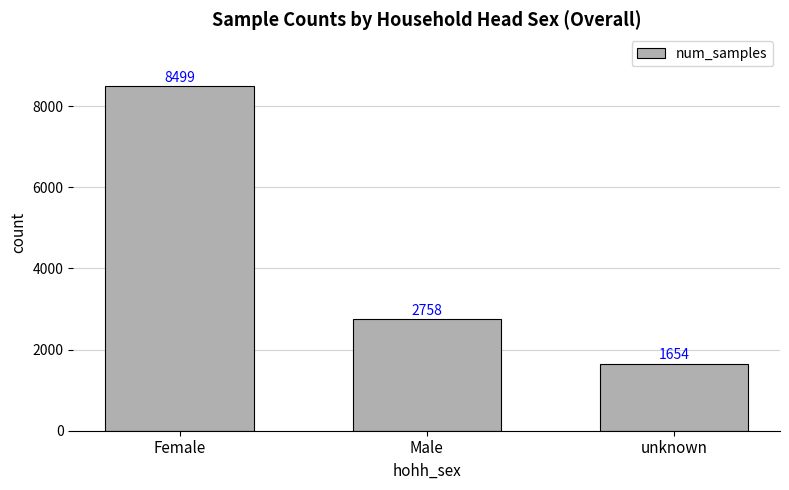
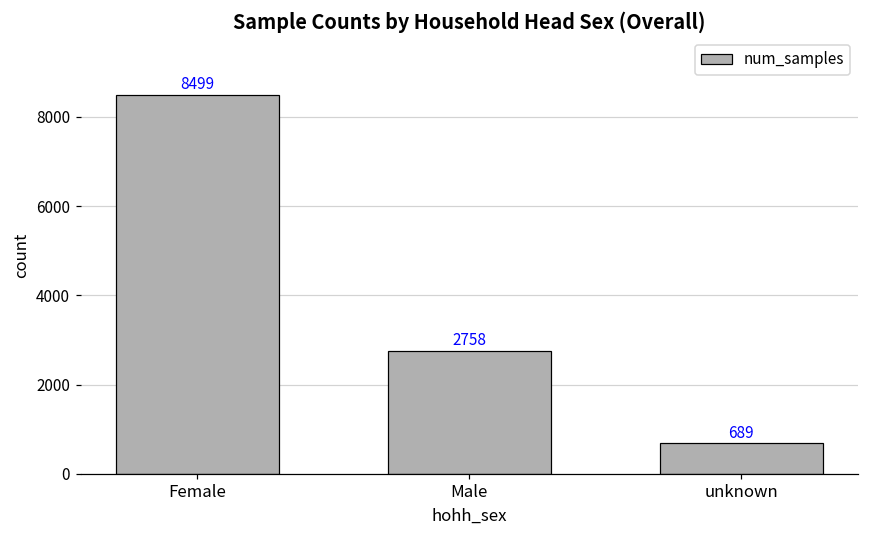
unknown: 1654 -> 689
